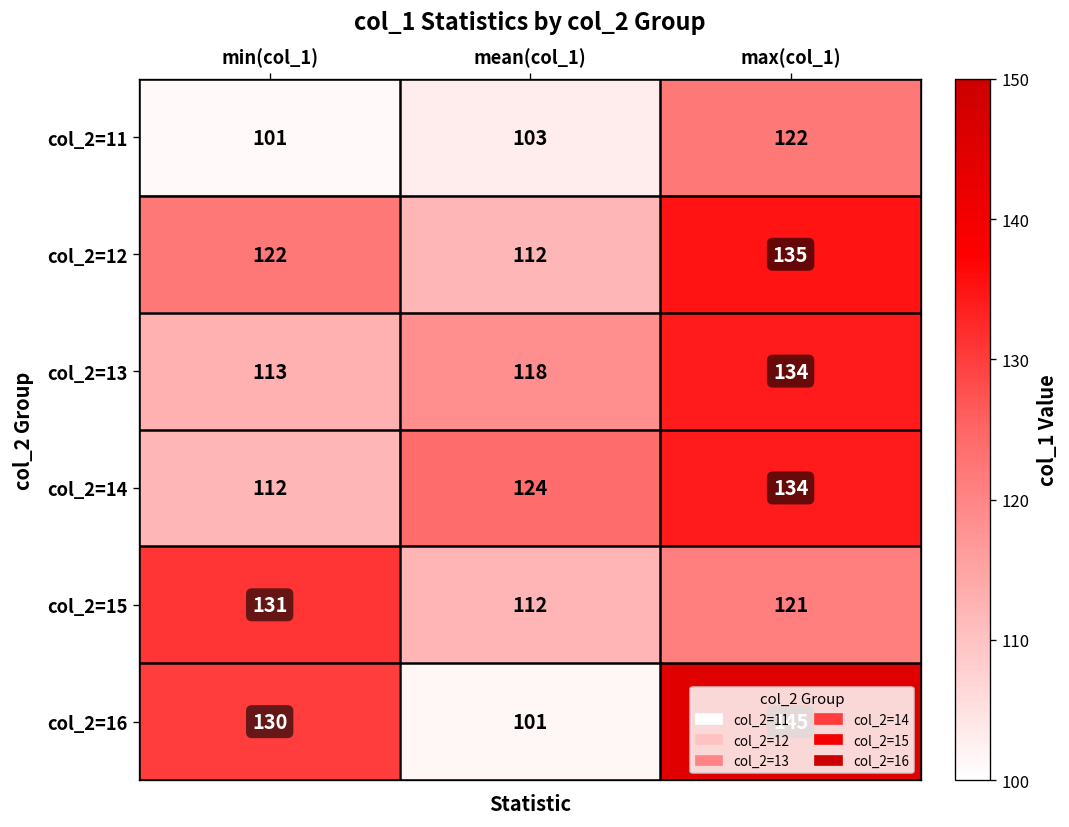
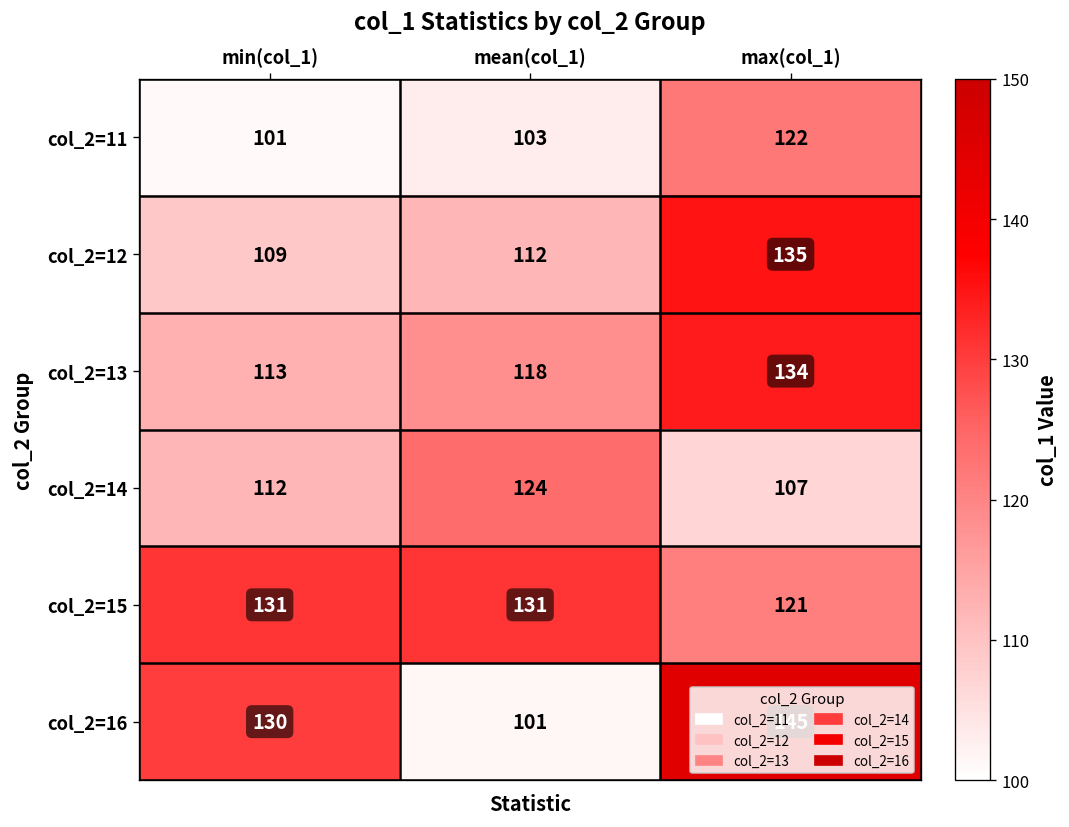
col_2=12, min(col_1): 122 -> 109
col_2=14, max(col_1): 134 -> 107
col_2=15, mean(col_1): 112 -> 131
